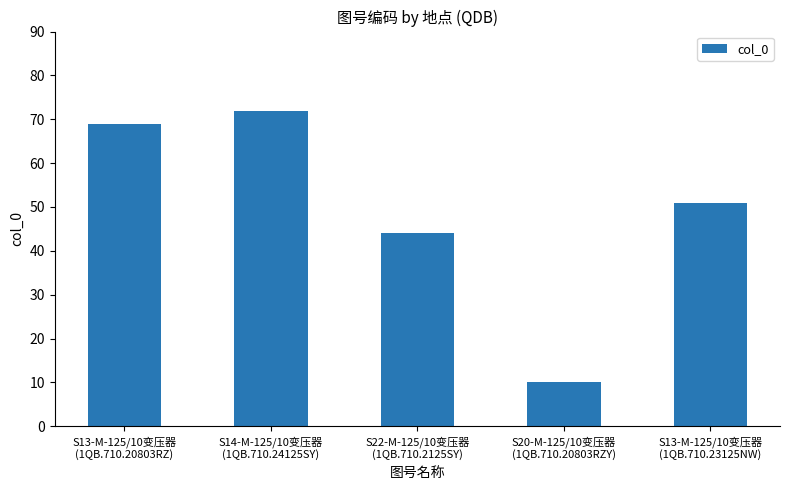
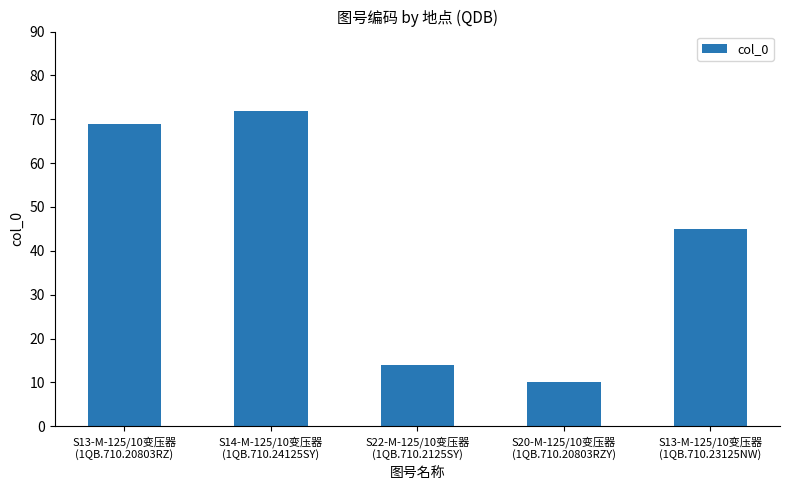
S22-M-125/10变压器 (1QB.710.2125SY): 44 -> 14
S13-M-125/10变压器 (1QB.710.23125NW): 51 -> 45
